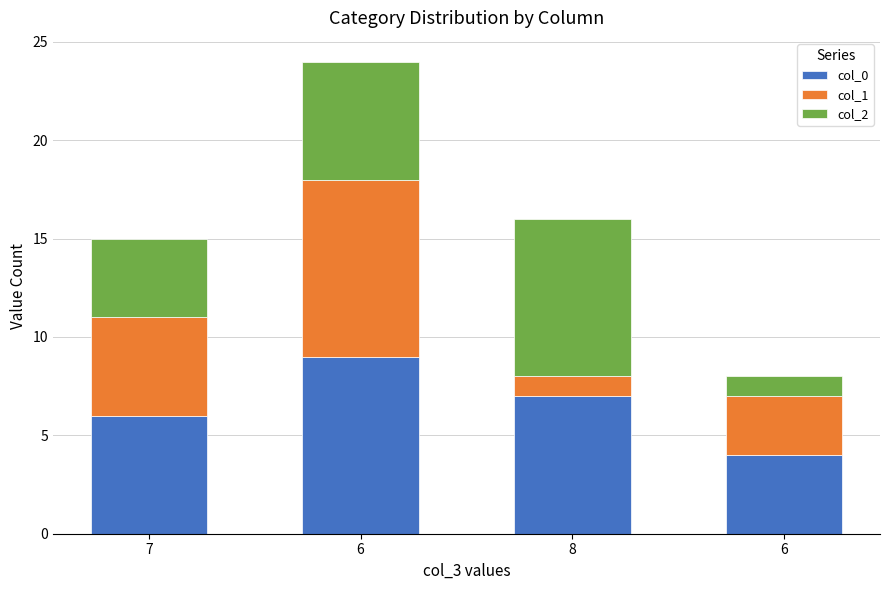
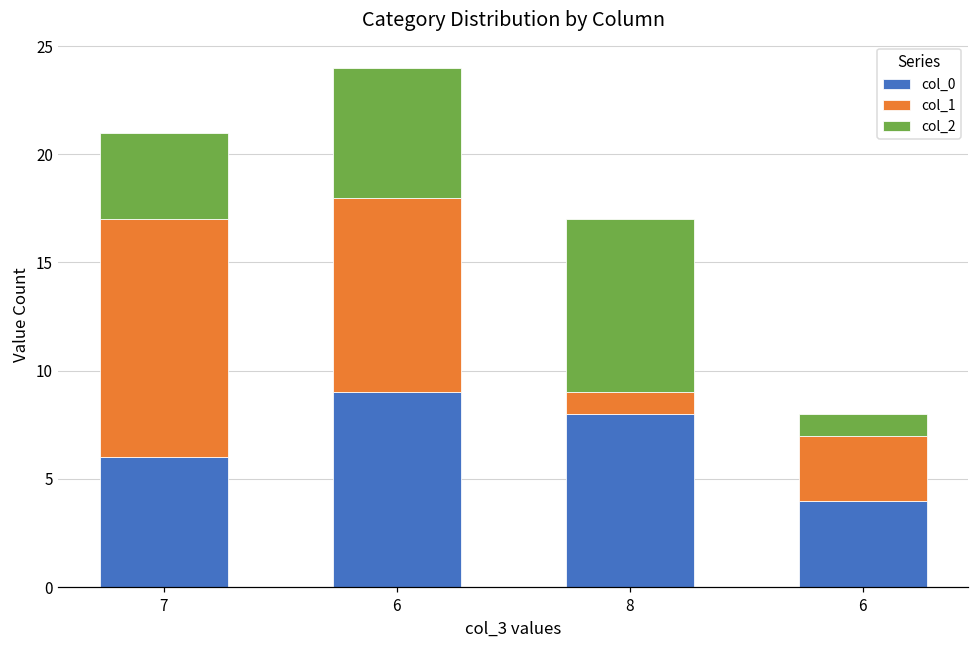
col_1, 7: 5 -> 11
col_0, 8: 7 -> 8
